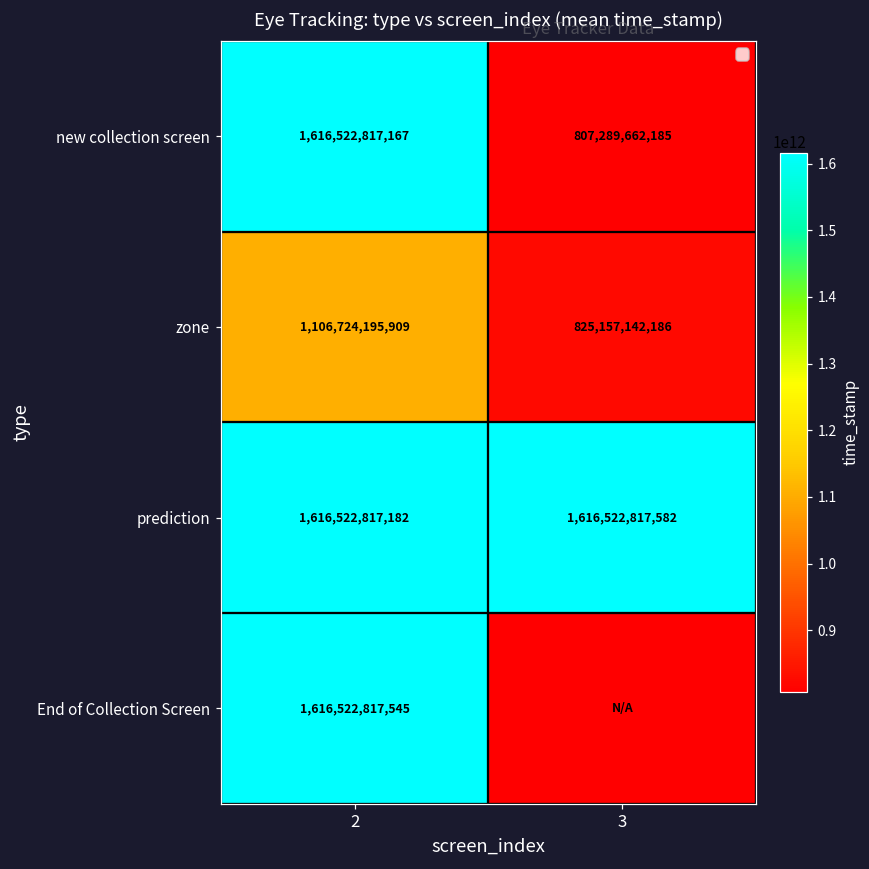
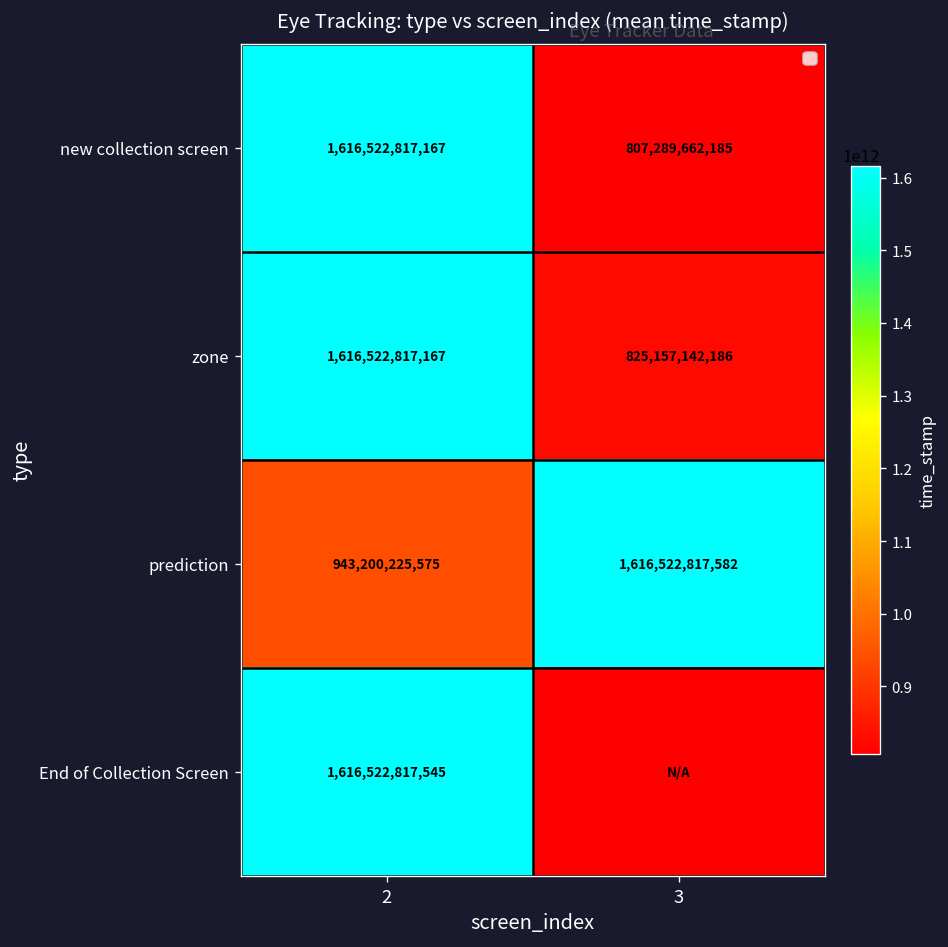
zone, 2: 1,106,724,195,909 -> 1,616,522,817,167
prediction, 2: 1,616,522,817,182 -> 943,200,225,575
